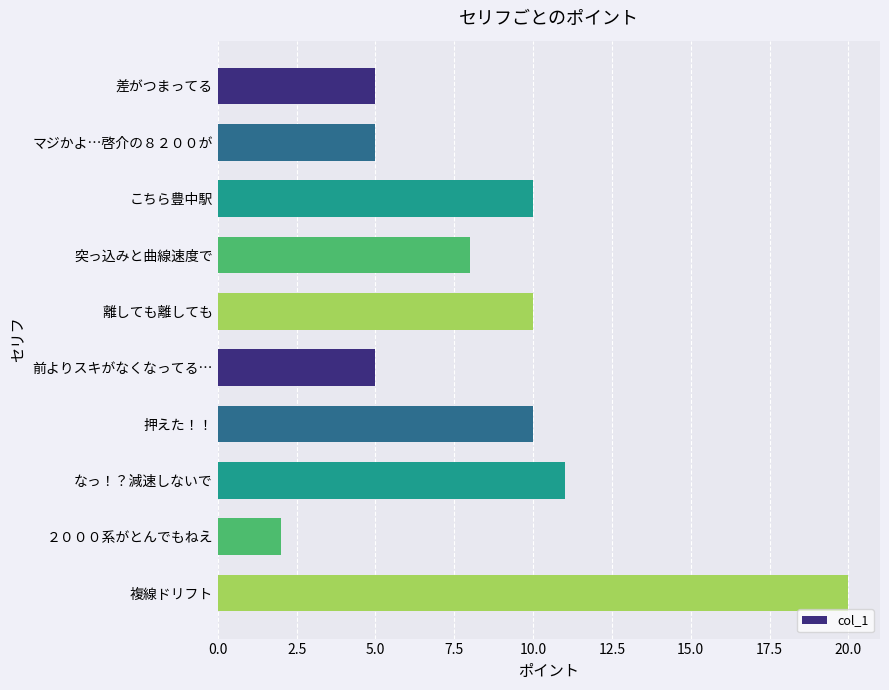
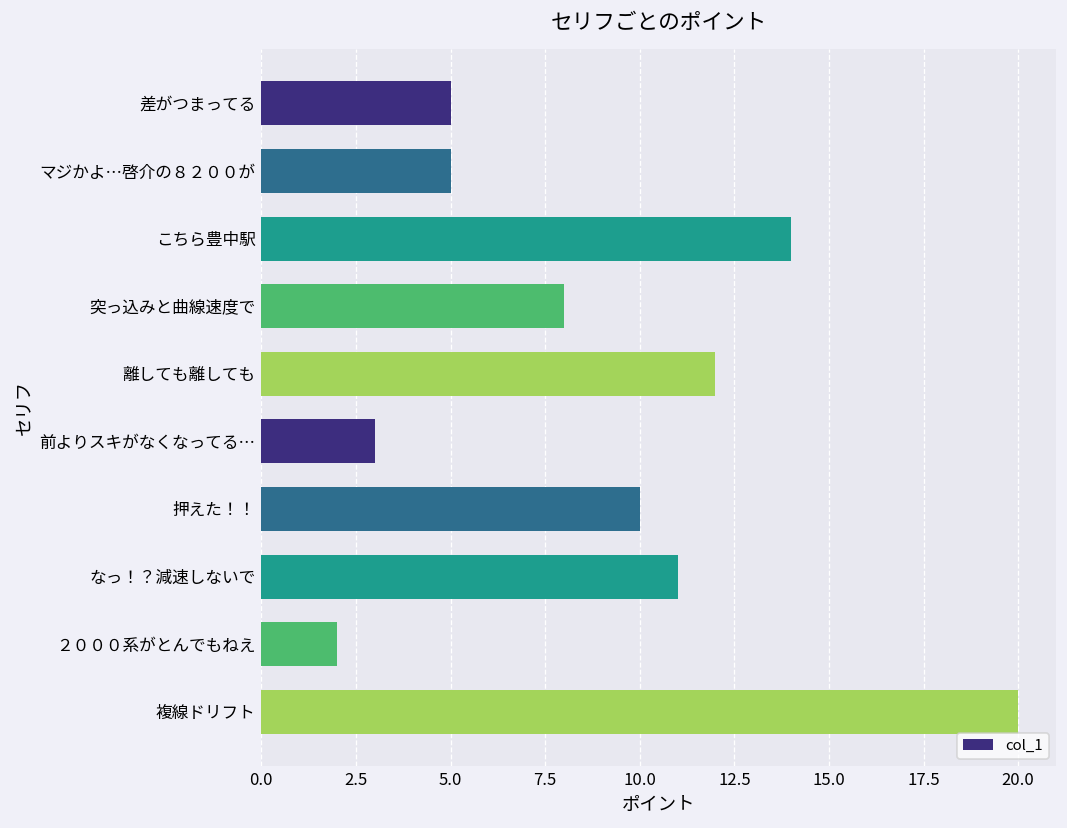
こちら豊中駅: 10 -> 14
離しても離しても: 10 -> 12
前よりスキがなくなってる…: 5 -> 3
